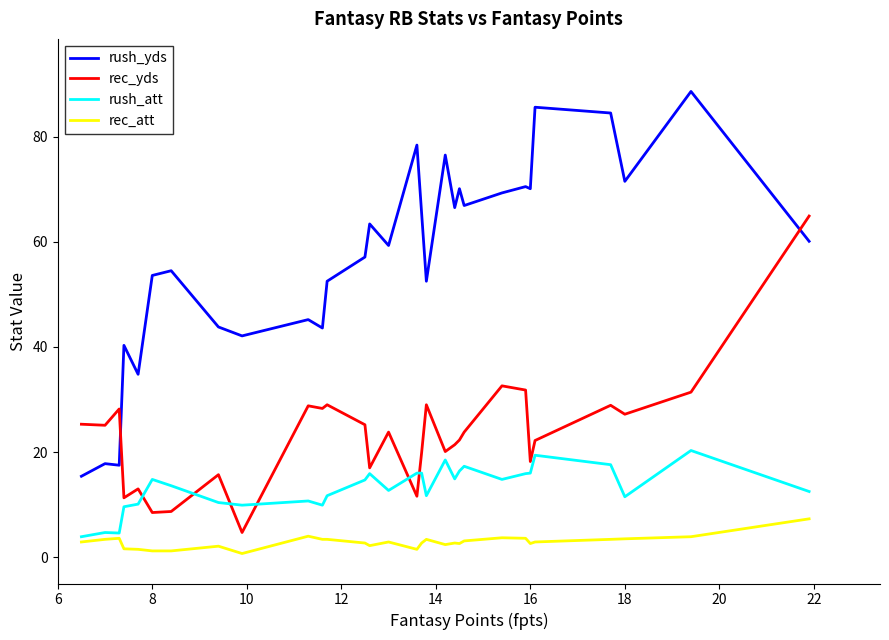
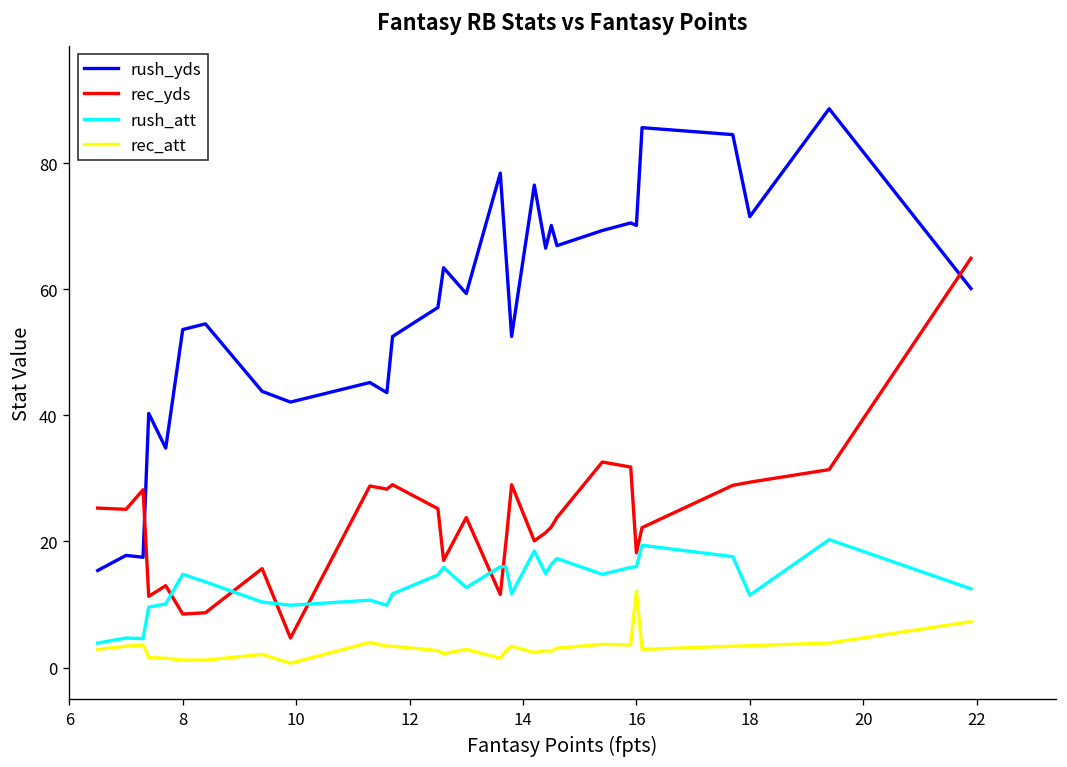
rec_att, 16: 3 -> 12
rec_yds, 18: 27 -> 29
